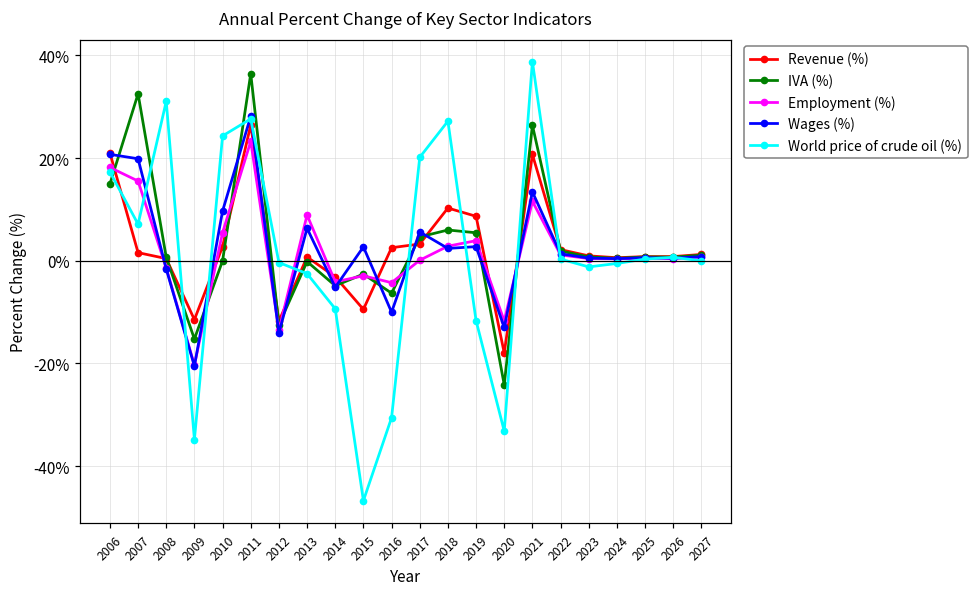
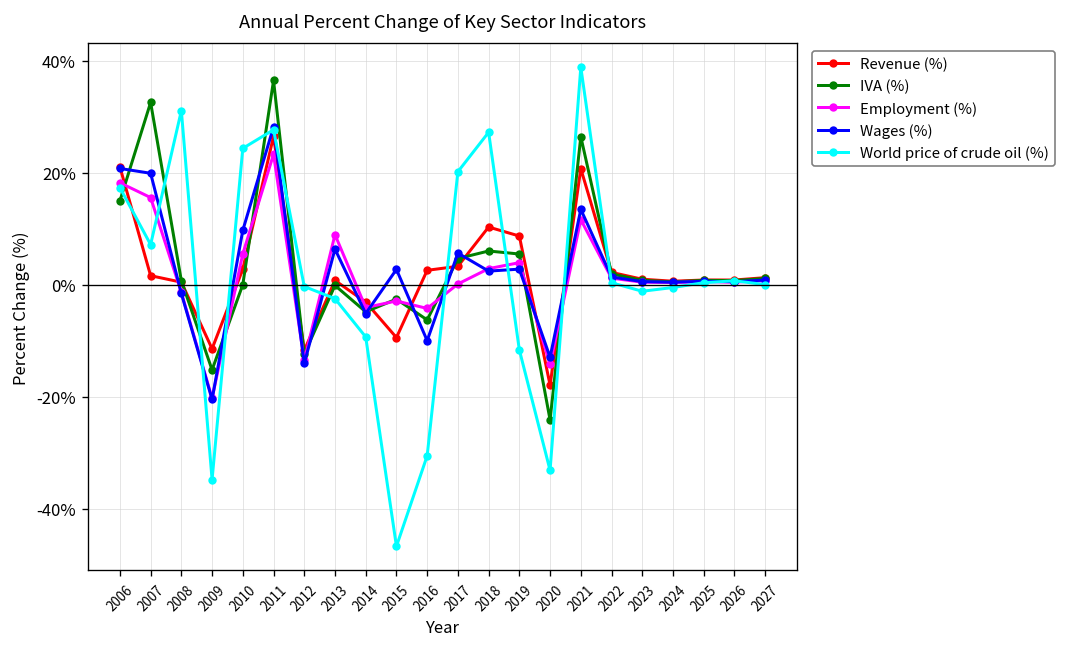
Employment (%), 2020: -12% -> -14%
